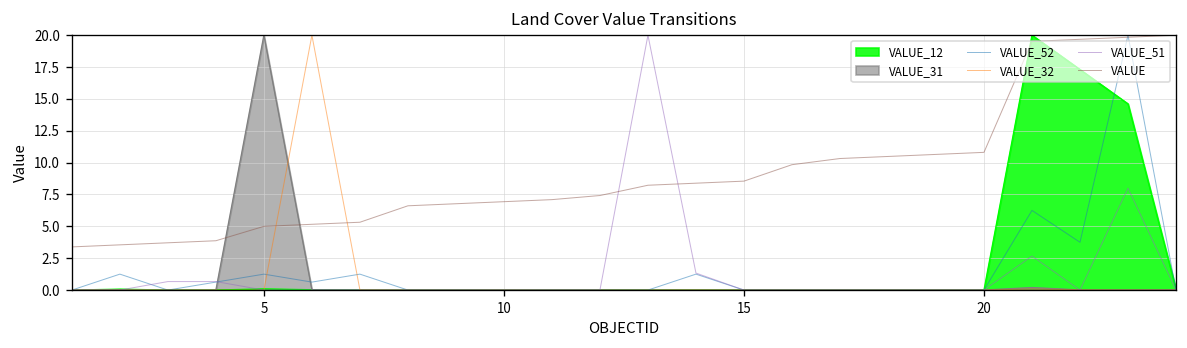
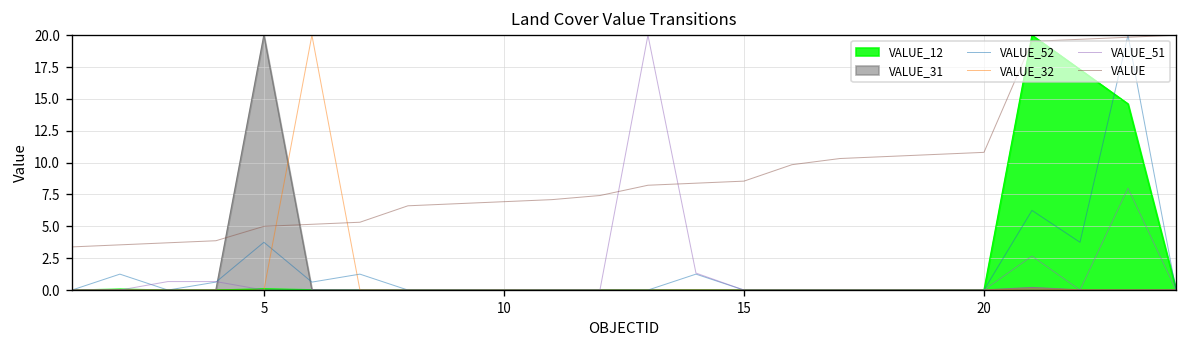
VALUE_52, 5: 1.3 -> 3.8
